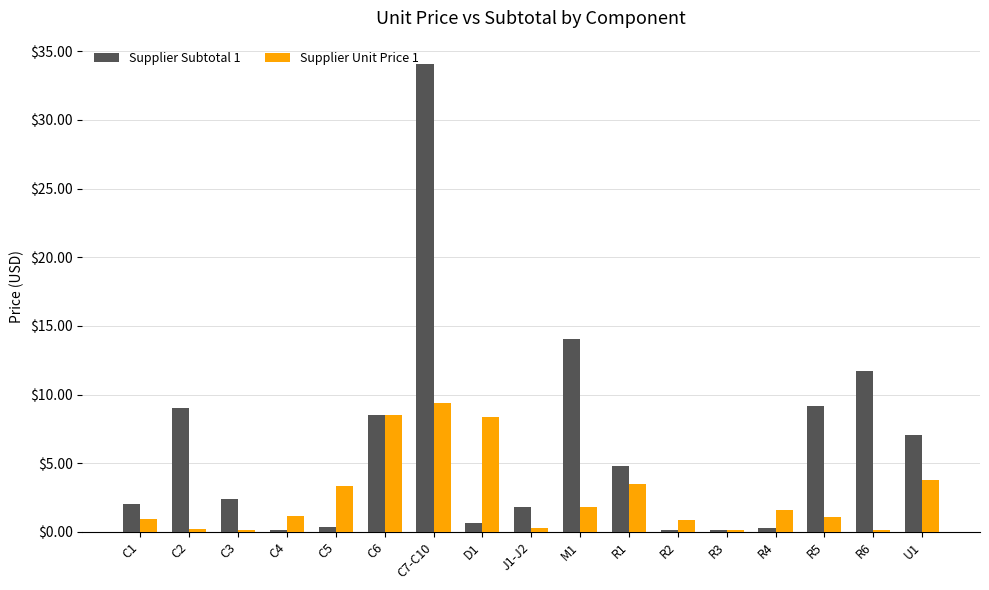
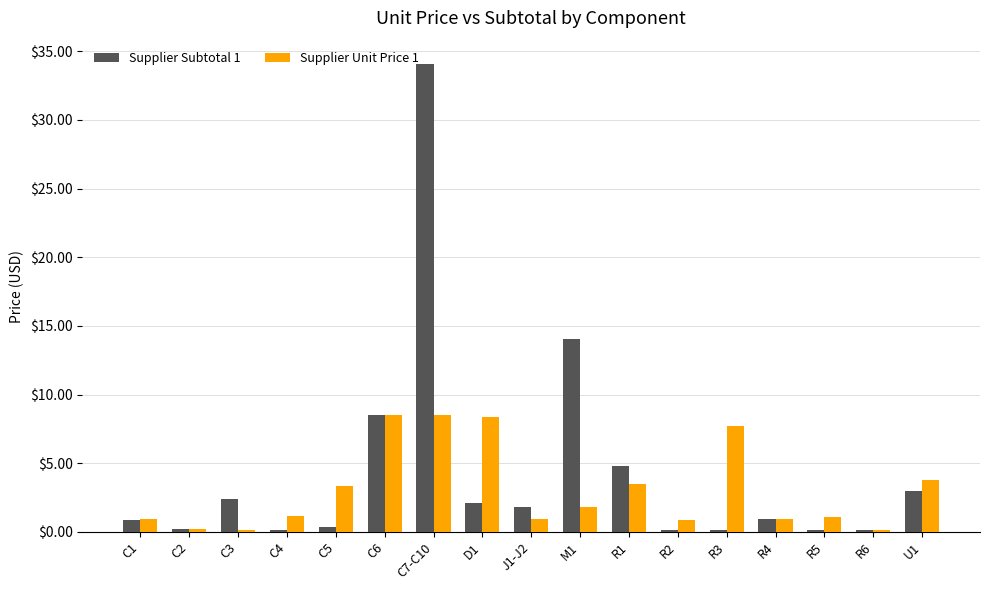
Supplier Subtotal 1, C1: $2.0 -> $0.9
Supplier Subtotal 1, C2: $9.0 -> $0.2
Supplier Unit Price 1, C7-C10: $9.4 -> $8.5
Supplier Subtotal 1, D1: $0.6 -> $2.1
Supplier Unit Price 1, J1-J2: $0.3 -> $0.9
Supplier Unit Price 1, R3: $0.1 -> $7.7
Supplier Subtotal 1, R4: $0.3 -> $0.9
Supplier Unit Price 1, R4: $1.6 -> $0.9
Supplier Subtotal 1, R5: $9.1 -> $0.1
Supplier Subtotal 1, R6: $11.7 -> $0.1
Supplier Subtotal 1, U1: $7.1 -> $3.0
